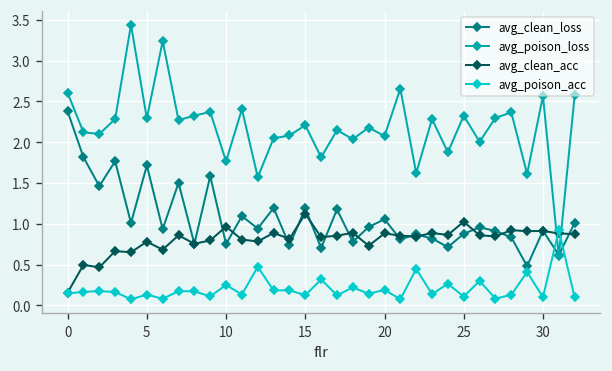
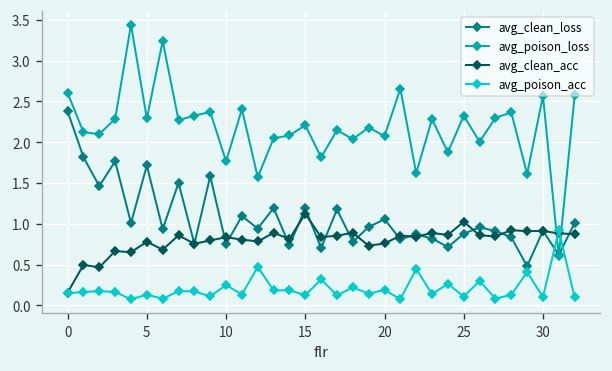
avg_clean_acc, 10: 1.0 -> 0.8
avg_clean_acc, 20: 0.9 -> 0.8
